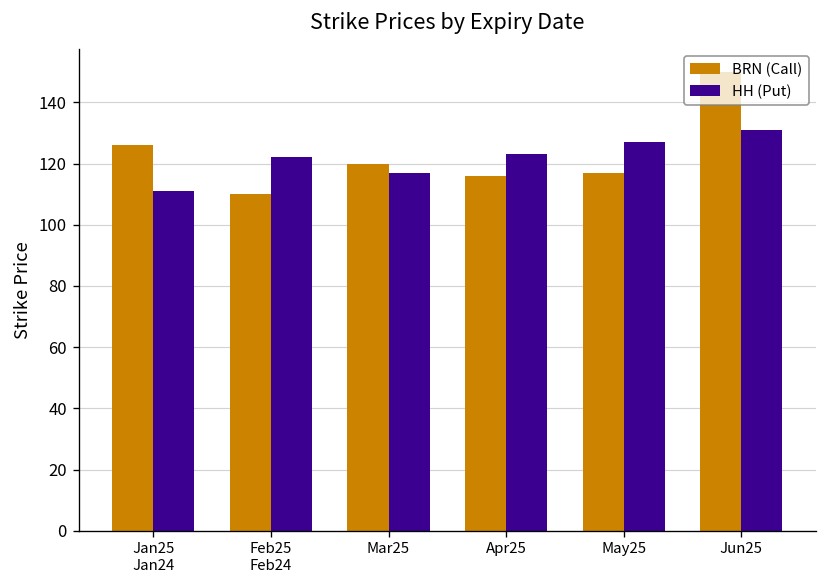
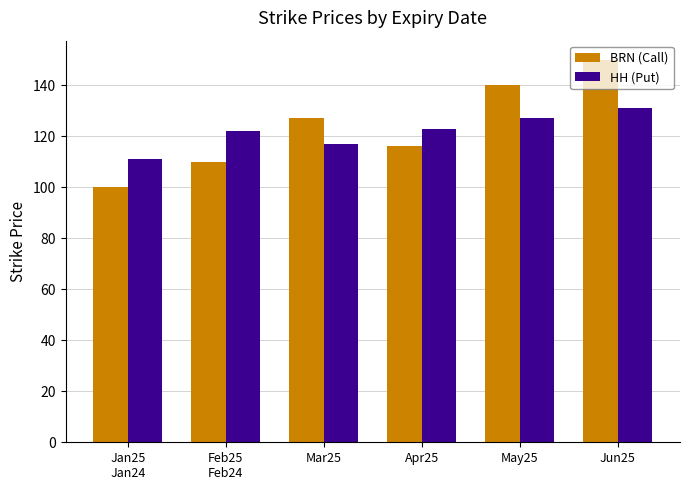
BRN (Call), Jan25 Jan24: 126 -> 100
BRN (Call), Mar25: 120 -> 127
BRN (Call), May25: 117 -> 140
